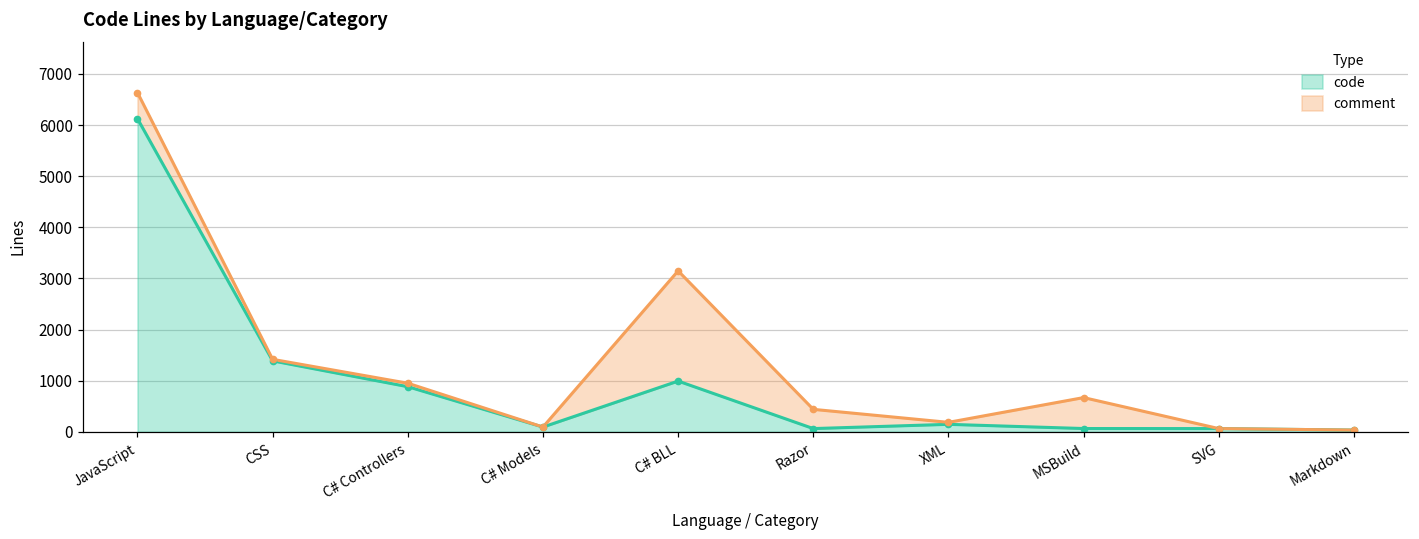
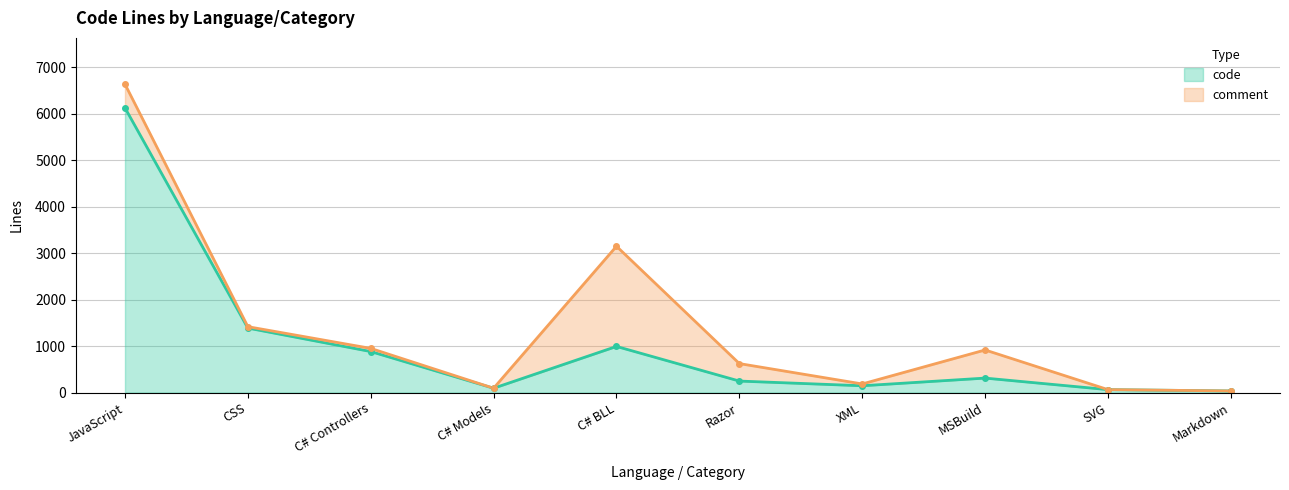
code, Razor: 100 -> 200
code, MSBuild: 100 -> 300
